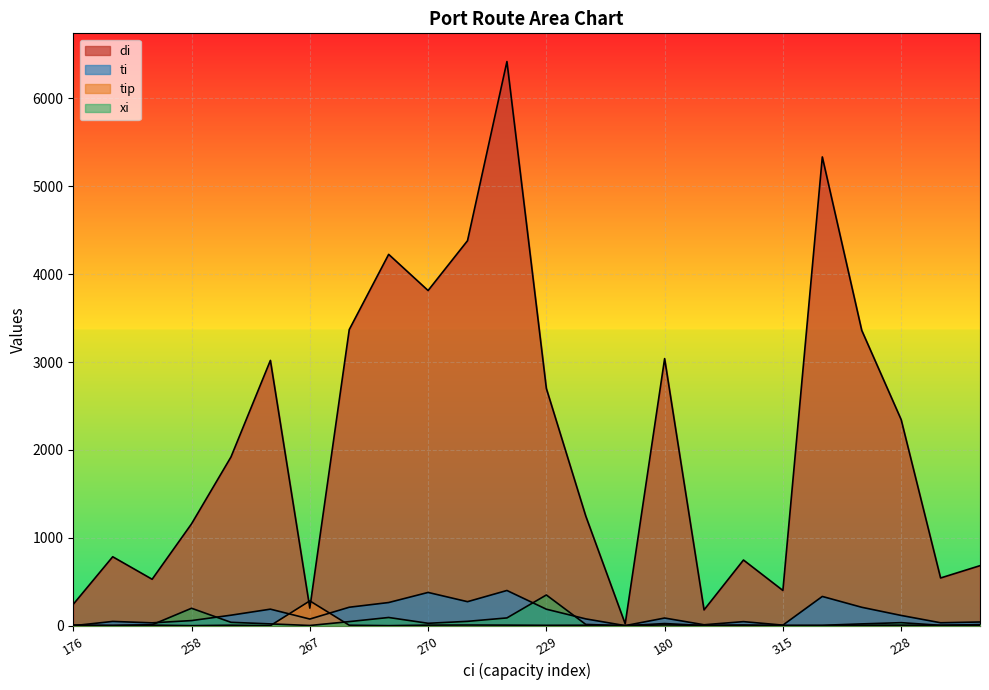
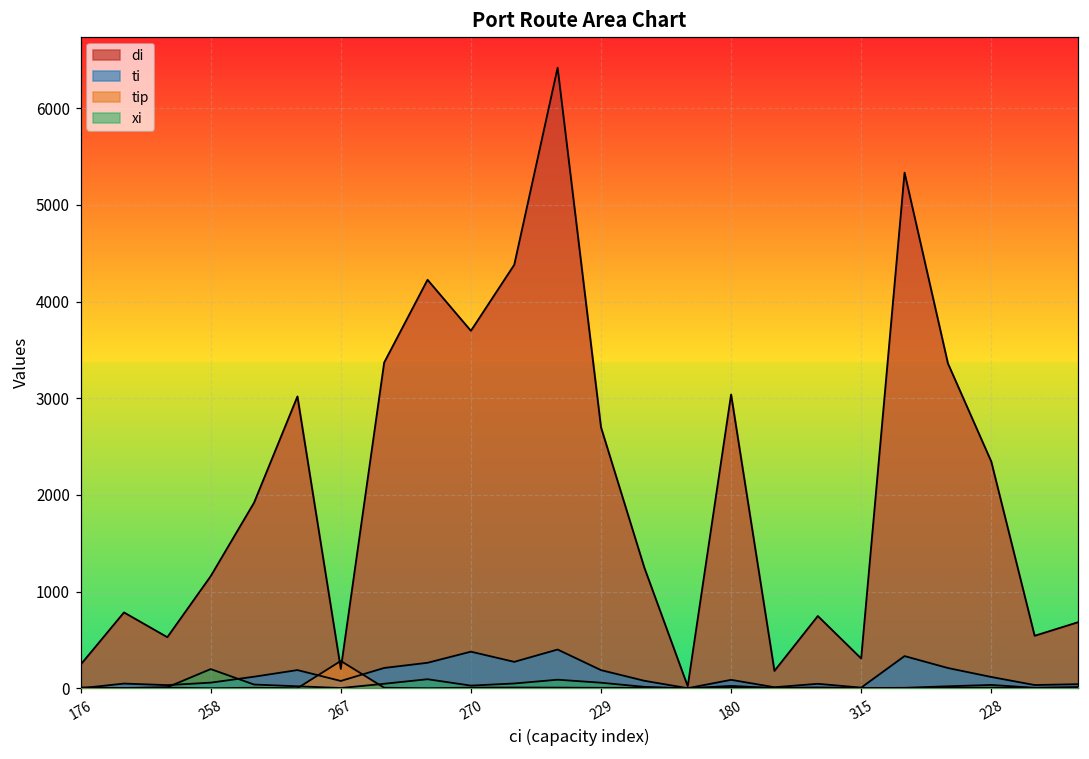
di, 270: 3800 -> 3700
xi, 229: 400 -> 100
di, 315: 400 -> 300
